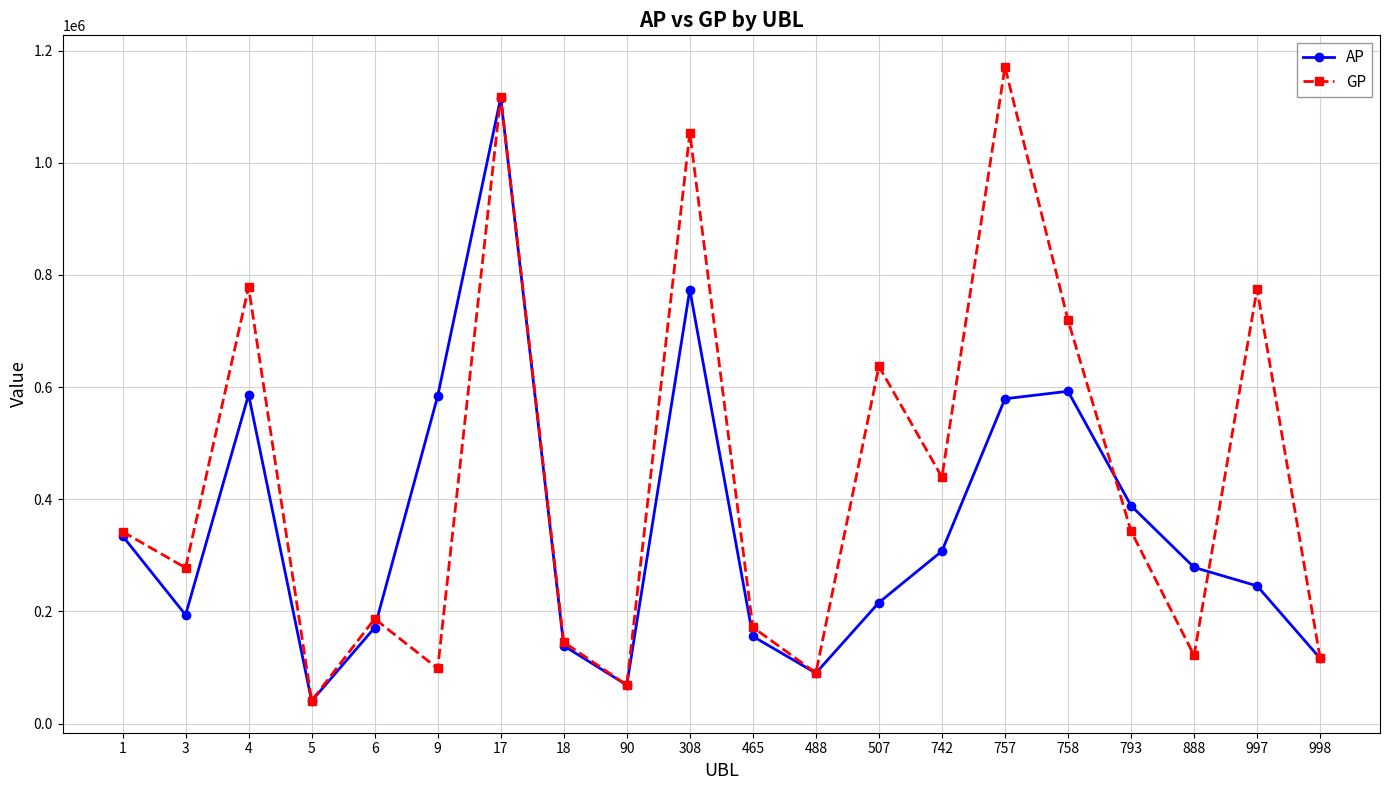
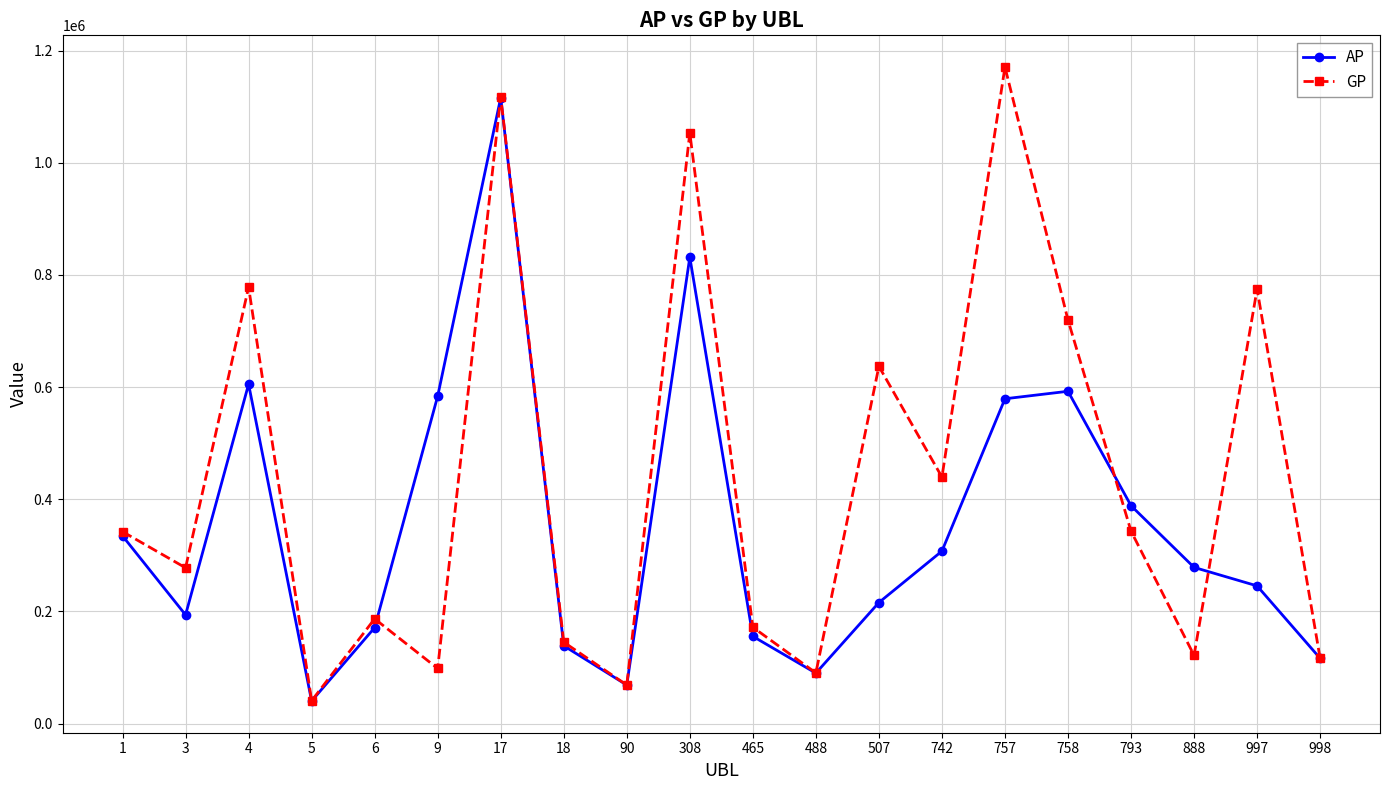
AP, 4: 590000 -> 610000
AP, 308: 770000 -> 830000
